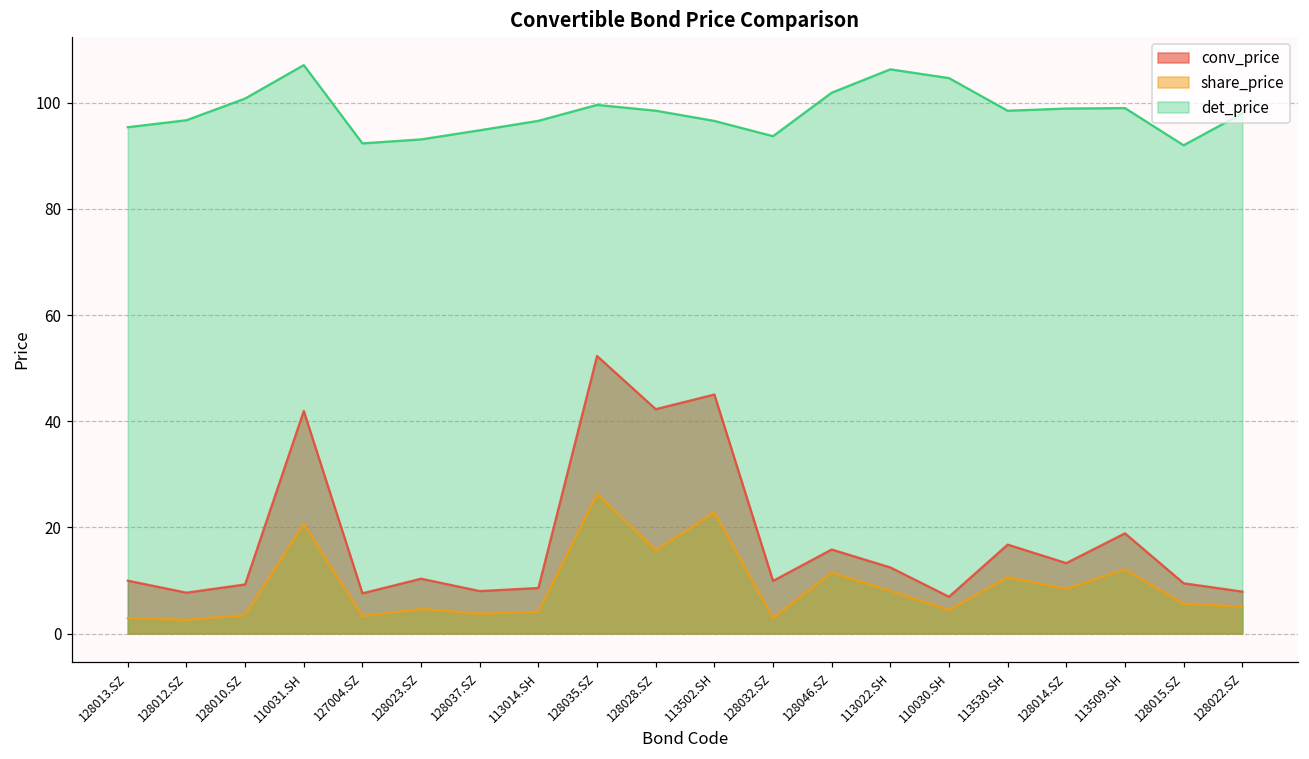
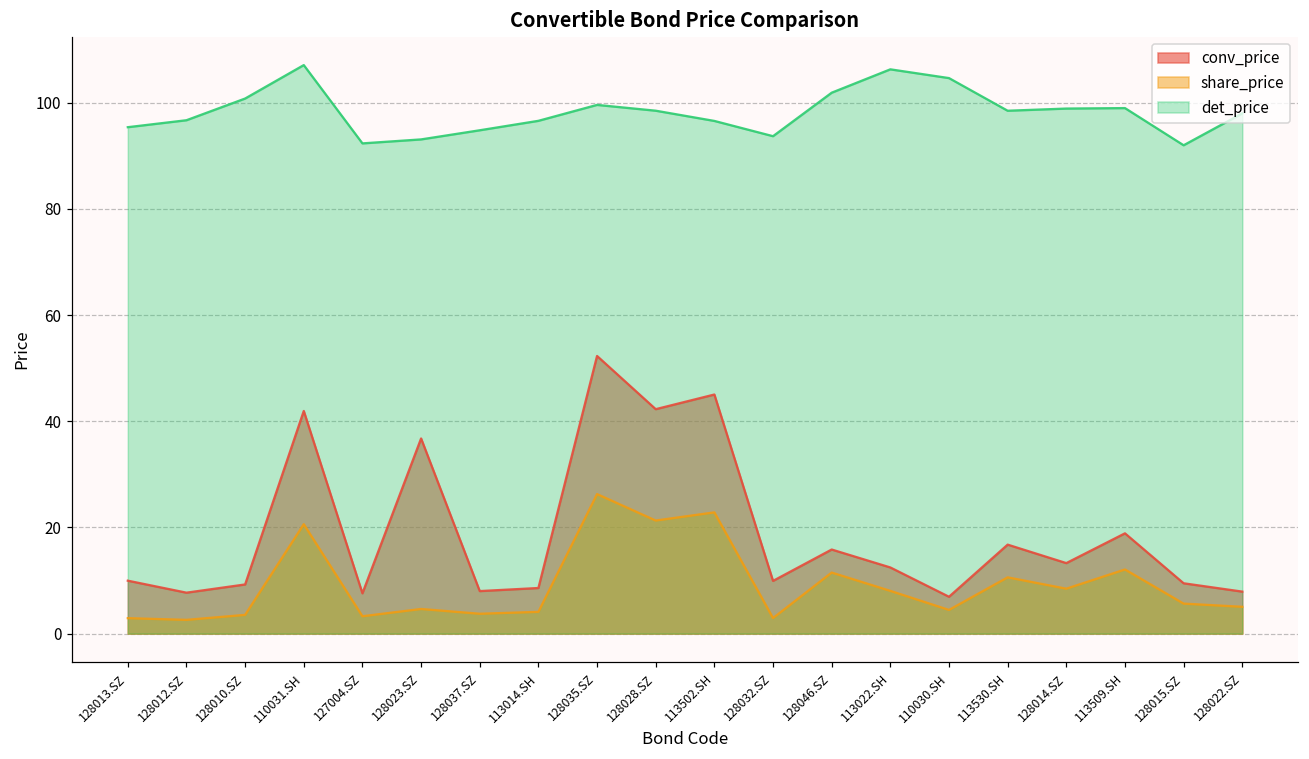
conv_price, 128023.SZ: 10 -> 37
share_price, 128028.SZ: 16 -> 21
